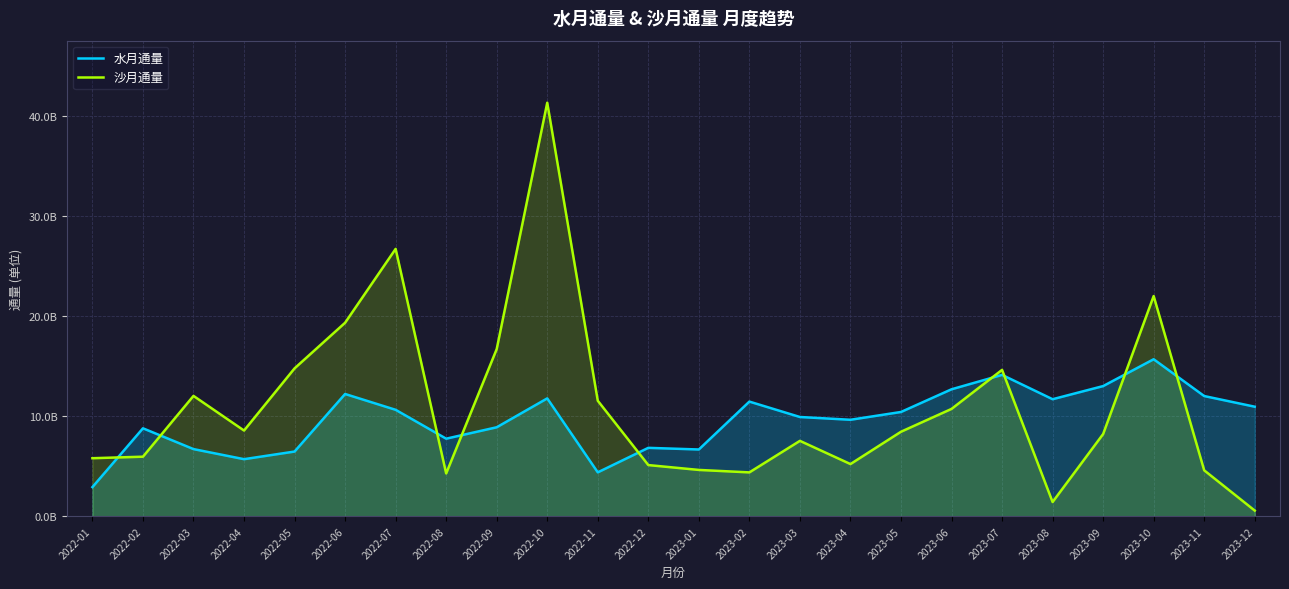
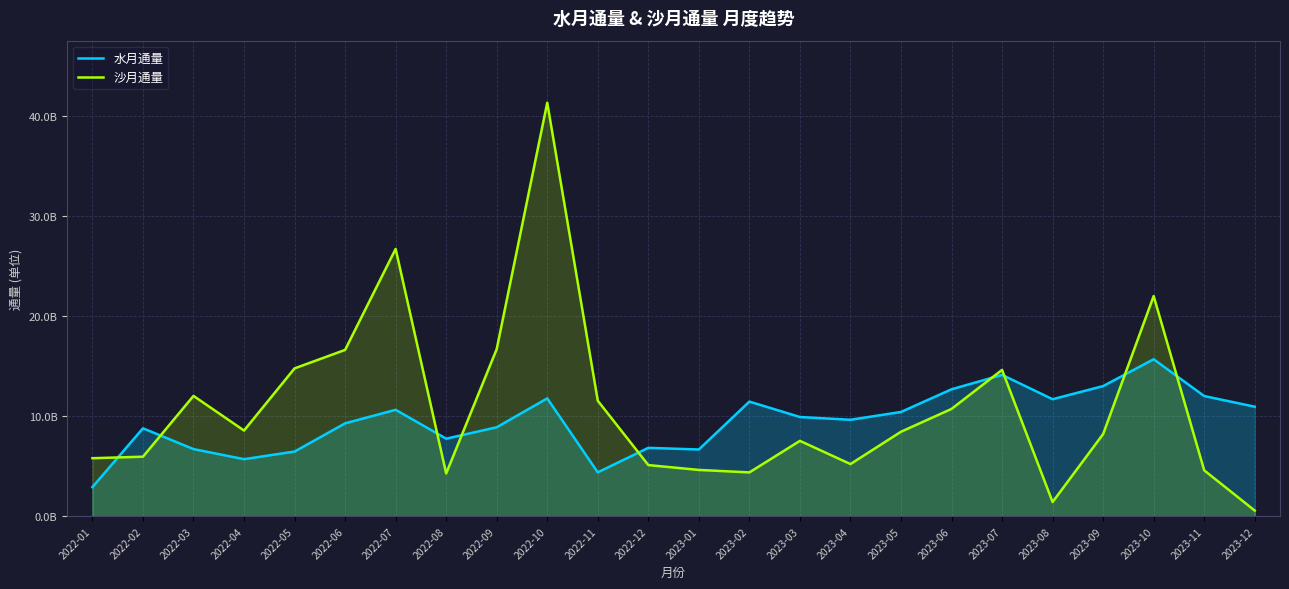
水月通量, 2022-06: 12200000000 -> 9300000000
沙月通量, 2022-06: 19300000000 -> 16600000000
